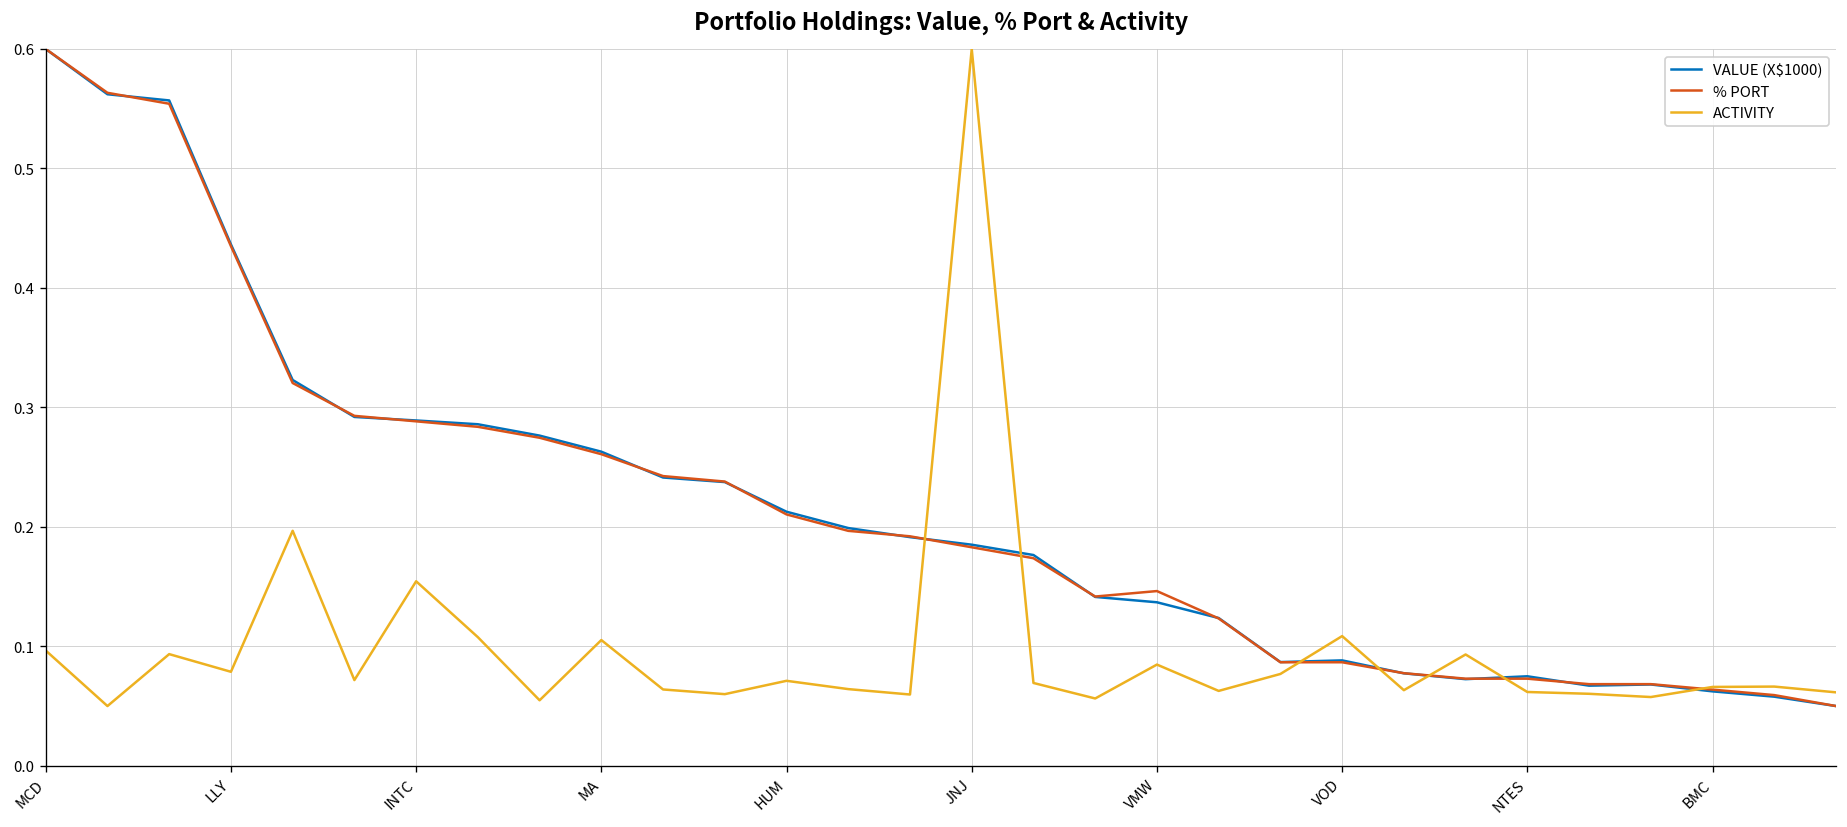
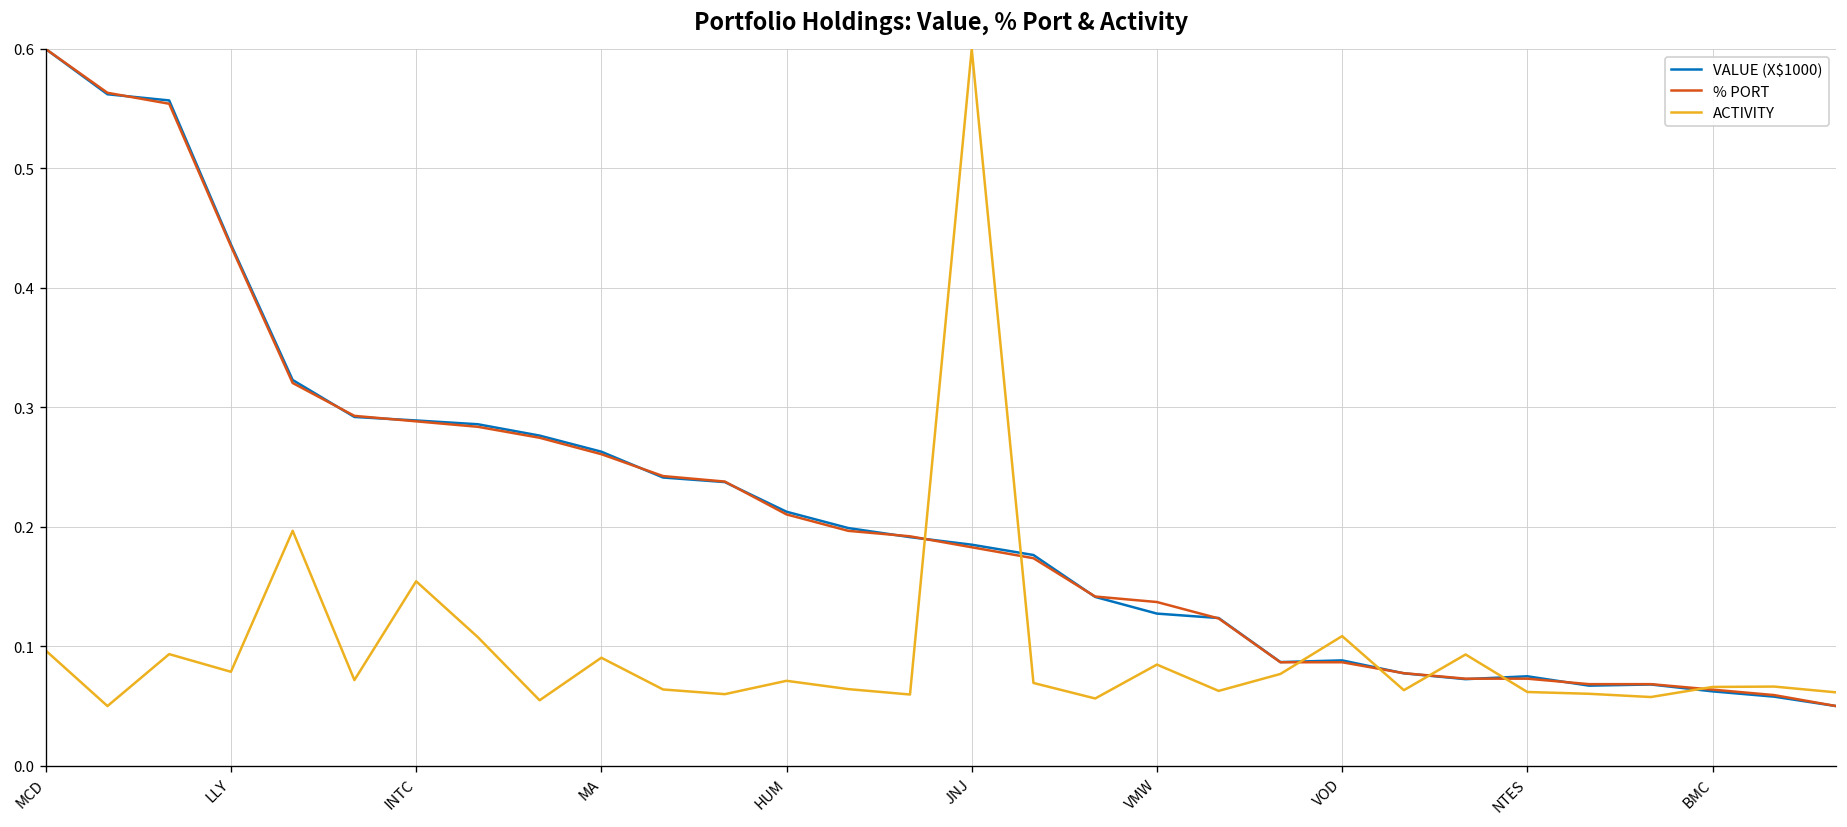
ACTIVITY, MA: 0.11 -> 0.09
VALUE (X$1000), VMW: 0.14 -> 0.13
% PORT, VMW: 0.15 -> 0.14
